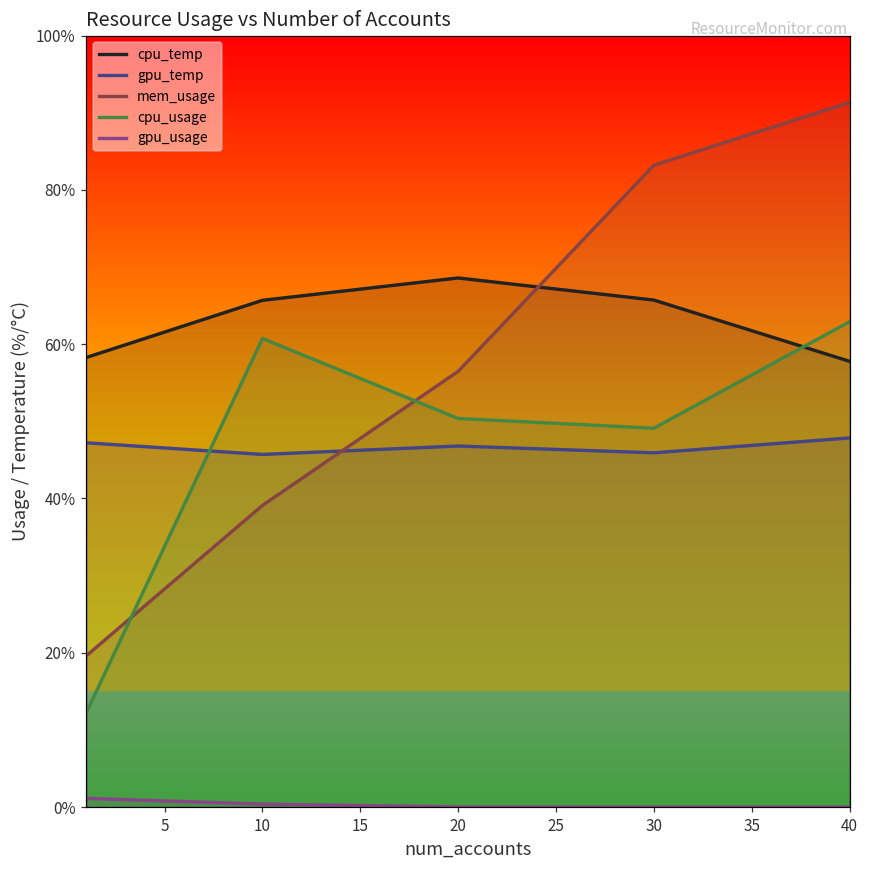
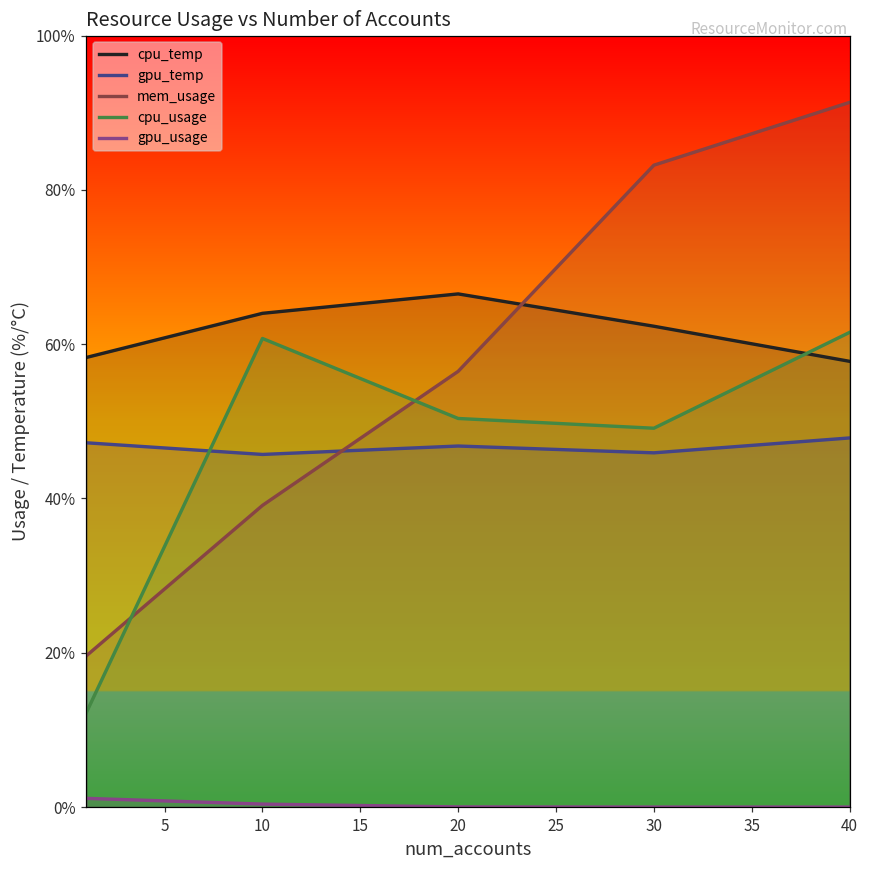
cpu_temp, 10: 66% -> 64%
cpu_temp, 20: 69% -> 67%
cpu_temp, 30: 66% -> 62%
cpu_usage, 40: 63% -> 62%
